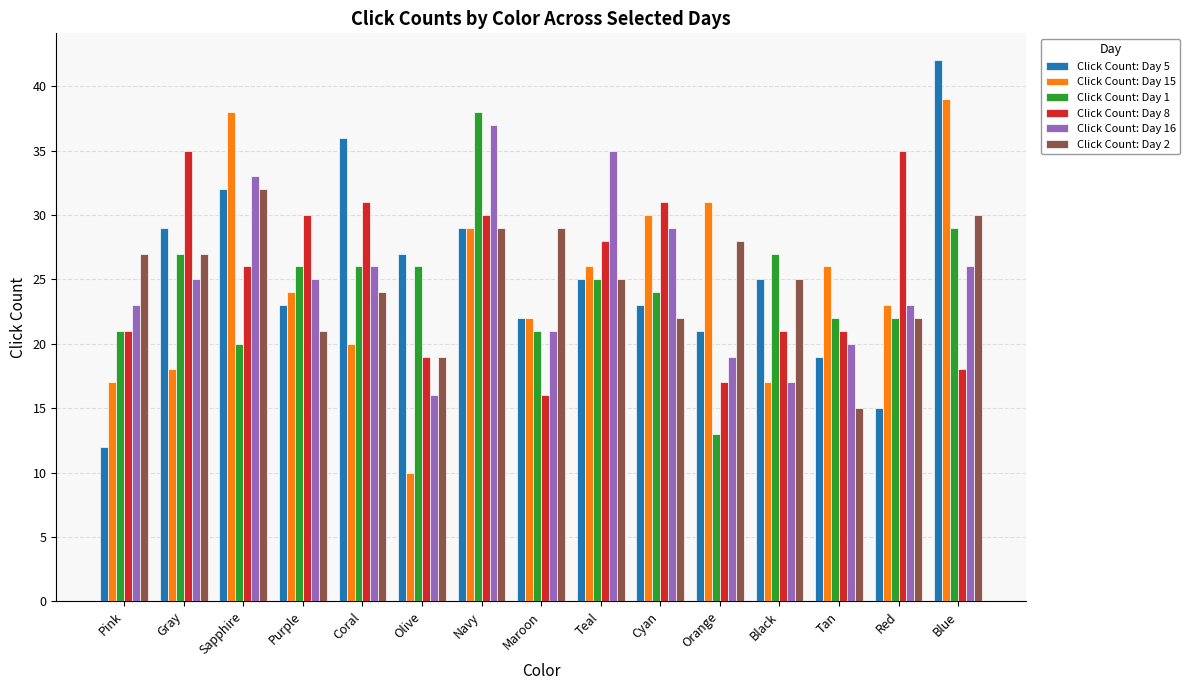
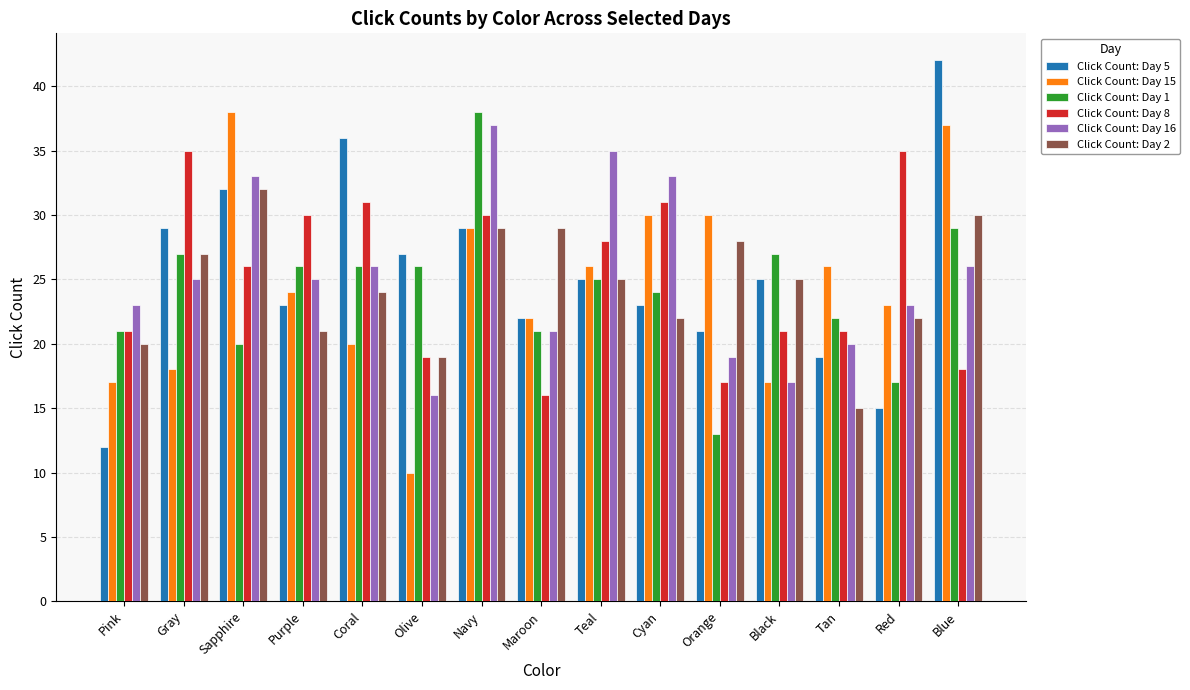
Click Count: Day 2, Pink: 27 -> 20
Click Count: Day 16, Cyan: 29 -> 33
Click Count: Day 15, Orange: 31 -> 30
Click Count: Day 1, Red: 22 -> 17
Click Count: Day 15, Blue: 39 -> 37
